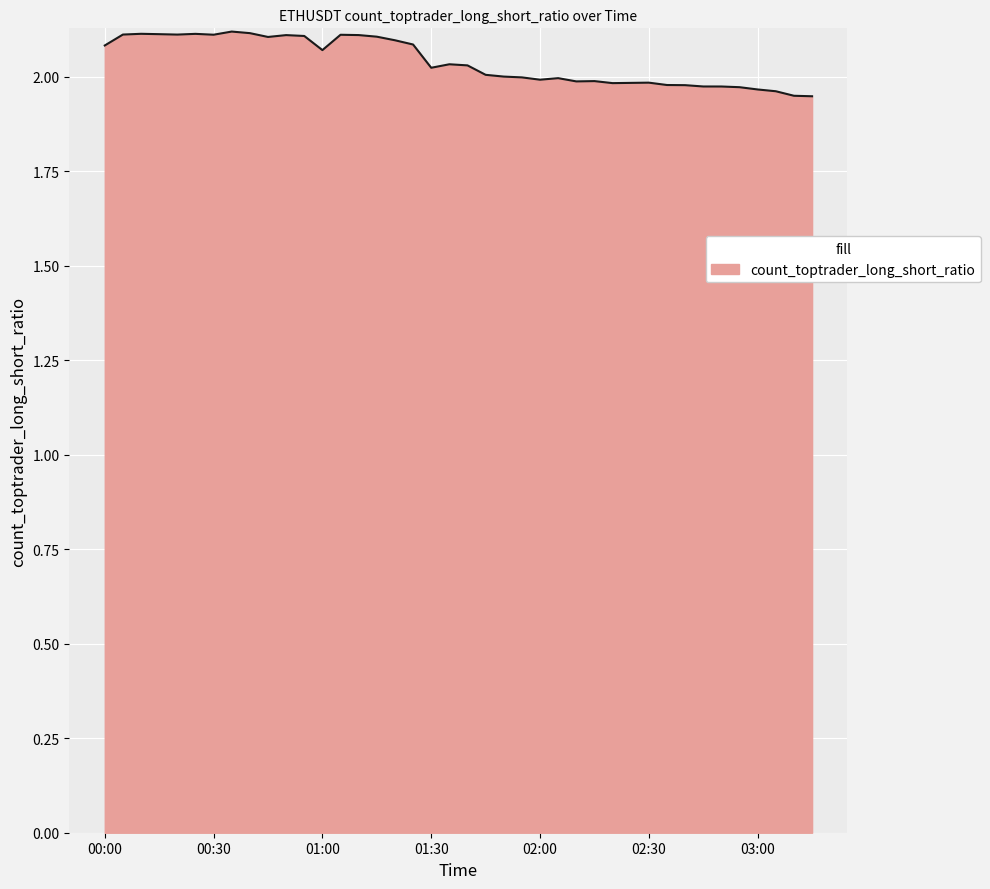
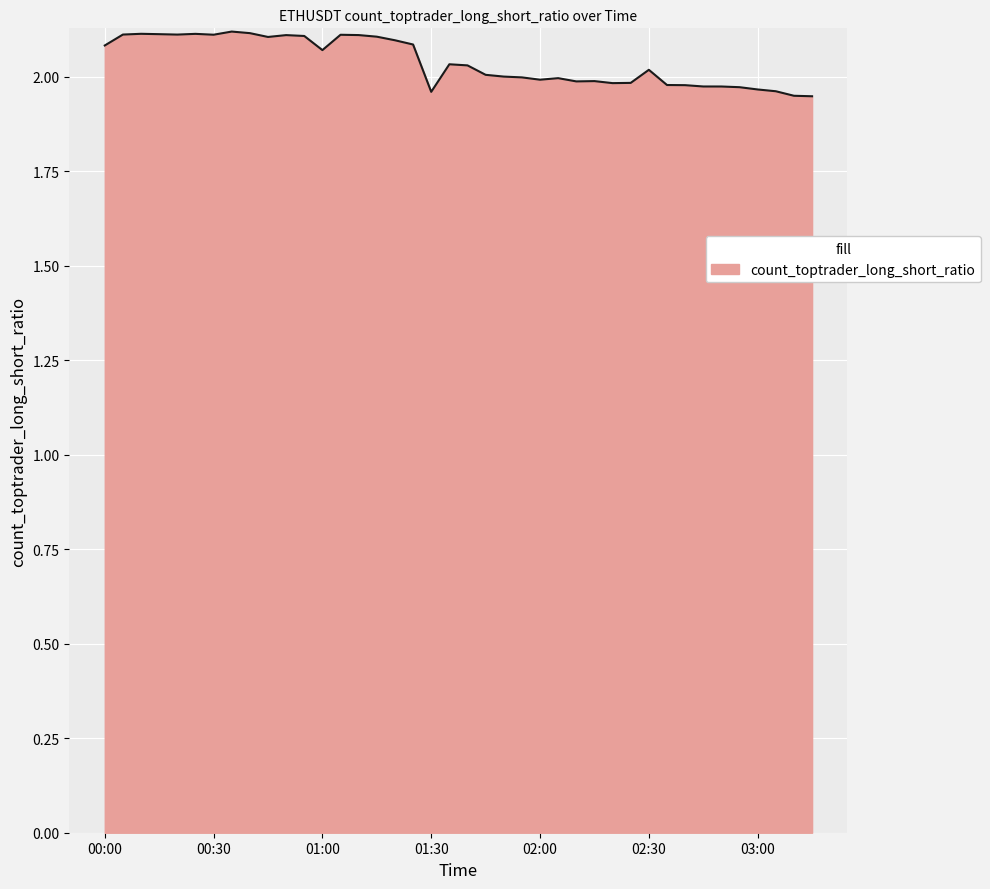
01:30: 2.02 -> 1.96
02:30: 1.98 -> 2.02
